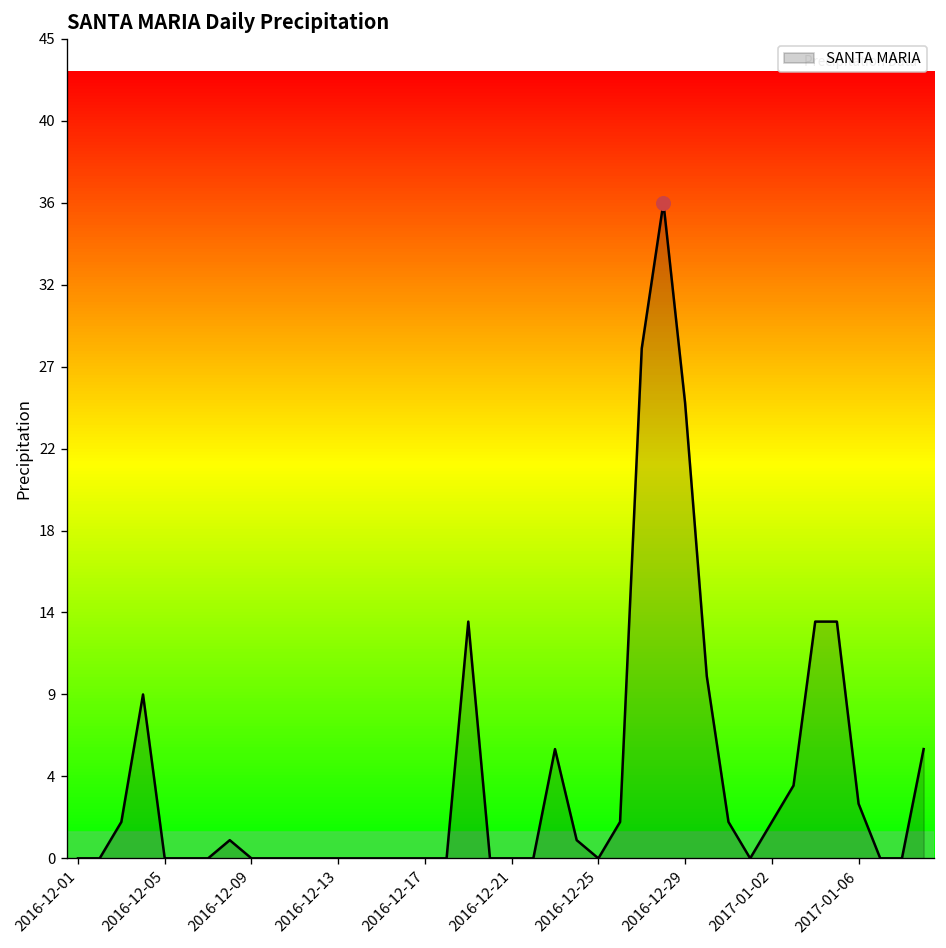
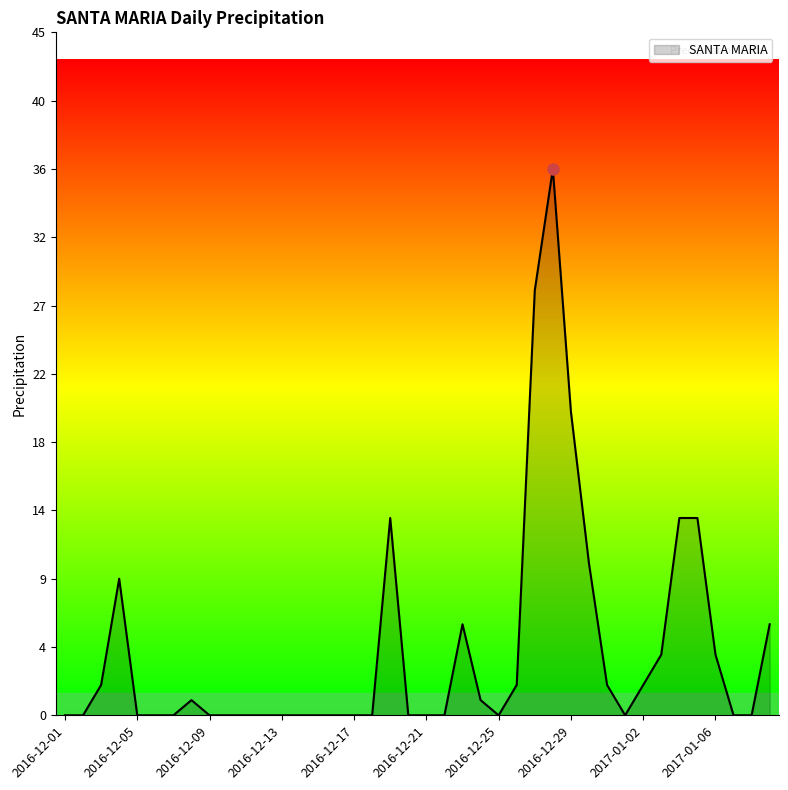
SANTA MARIA, 2016-12-29: 25 -> 20
SANTA MARIA, 2017-01-06: 3 -> 4
